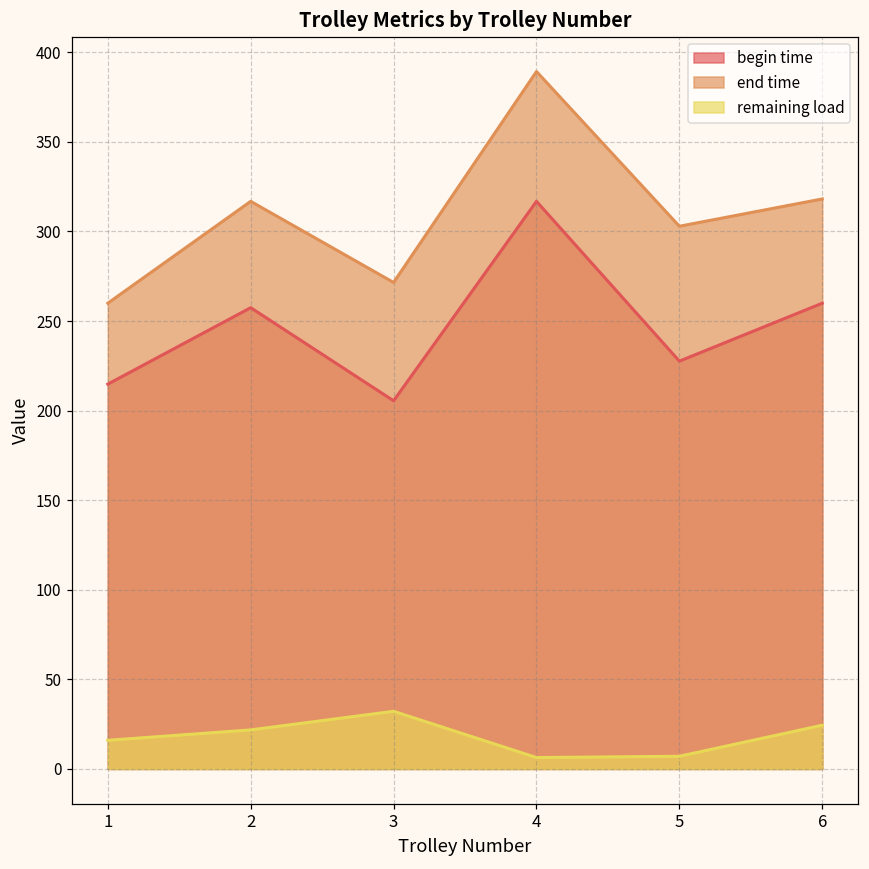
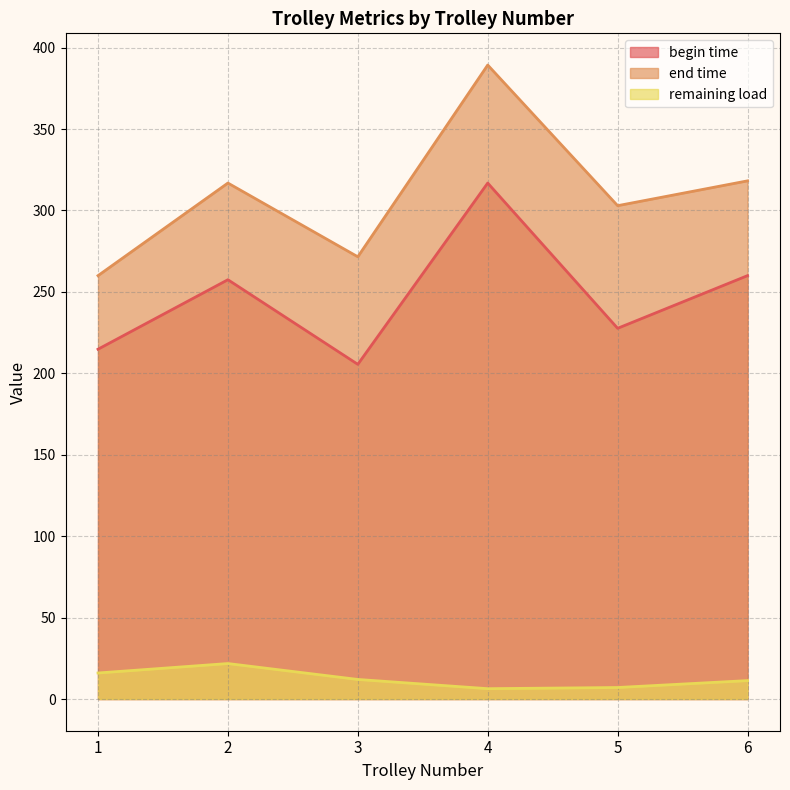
remaining load, 3: 32 -> 12
remaining load, 6: 24 -> 11
